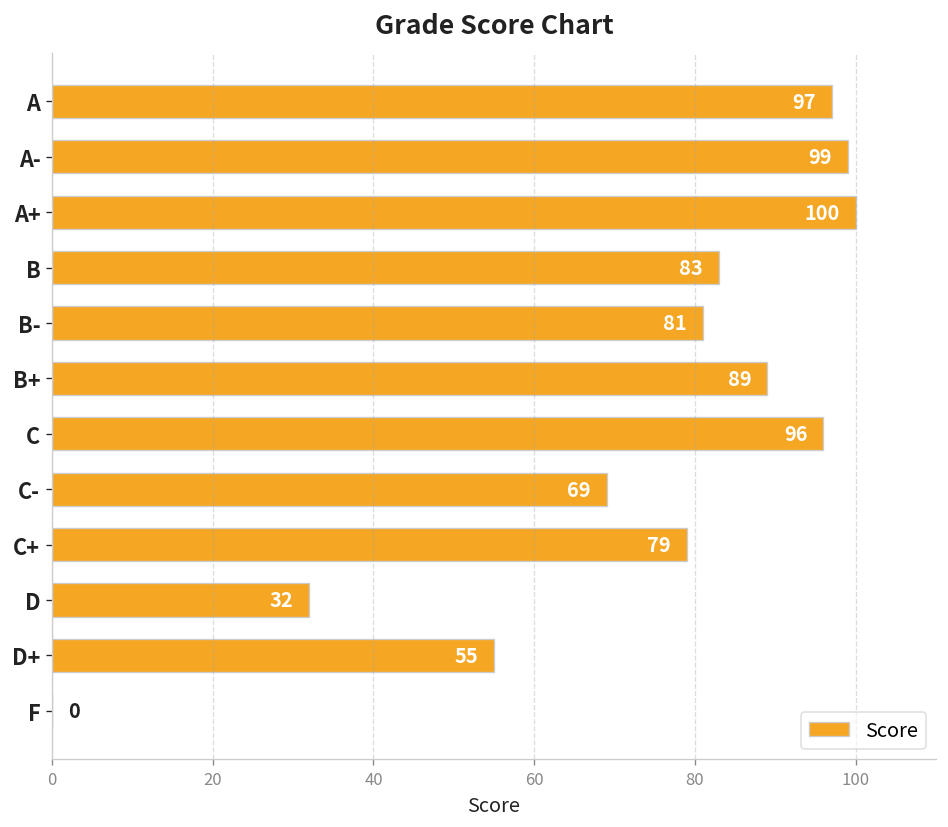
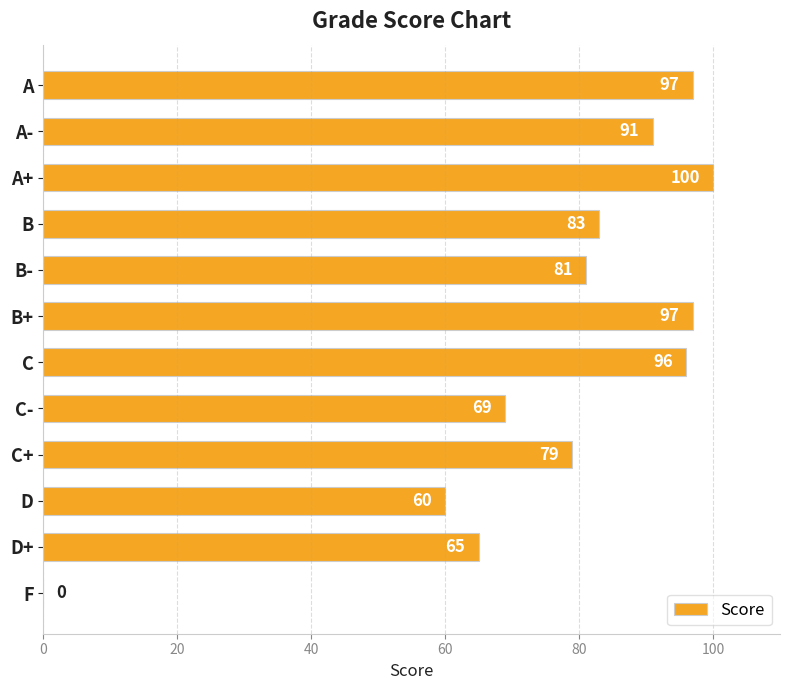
A-: 99 -> 91
B+: 89 -> 97
D: 32 -> 60
D+: 55 -> 65
